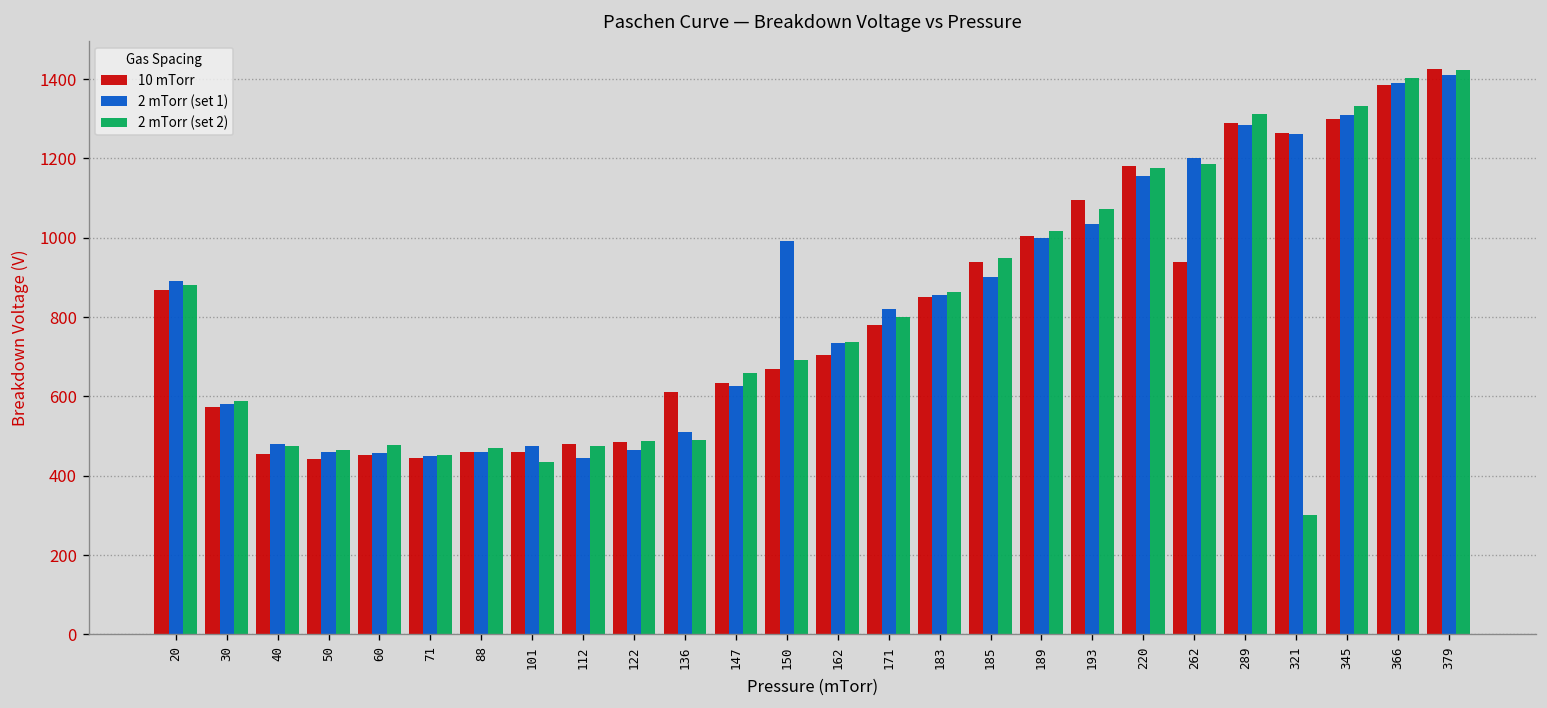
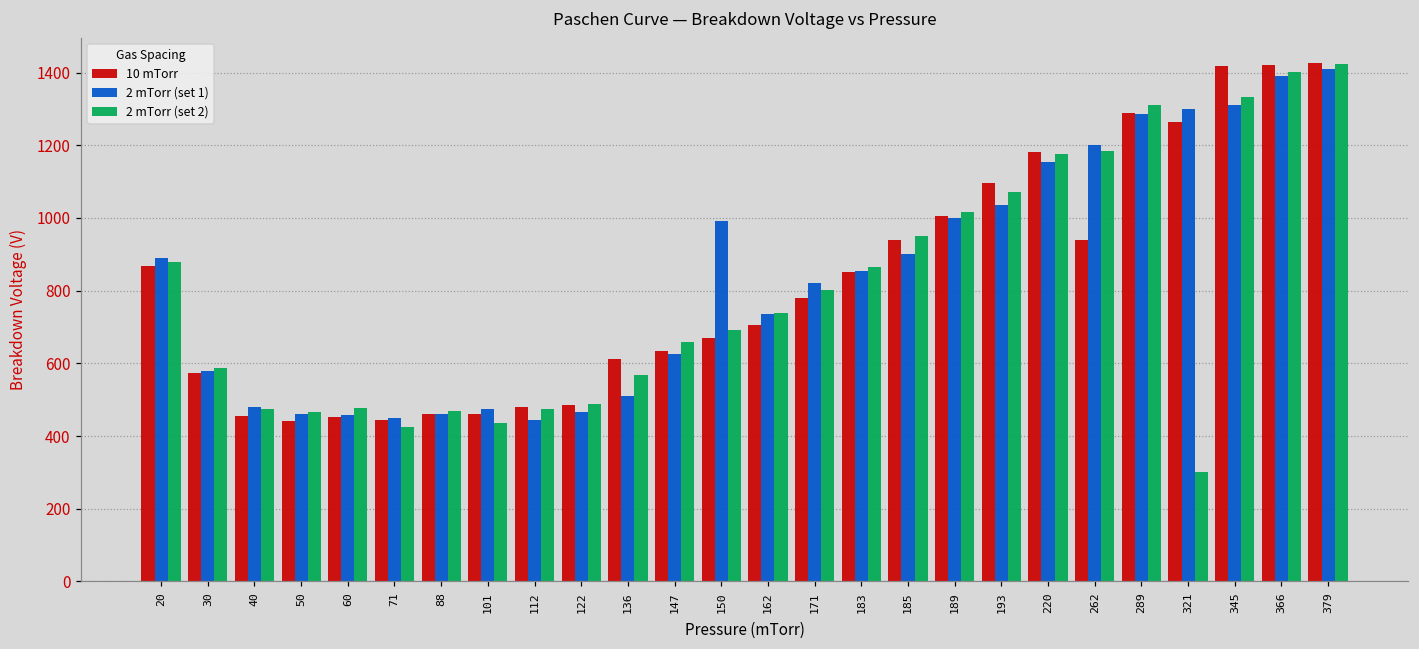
2 mTorr (set 2), 71: 450 -> 420
2 mTorr (set 2), 136: 490 -> 570
2 mTorr (set 1), 321: 1260 -> 1300
10 mTorr, 345: 1300 -> 1420
10 mTorr, 366: 1390 -> 1420
